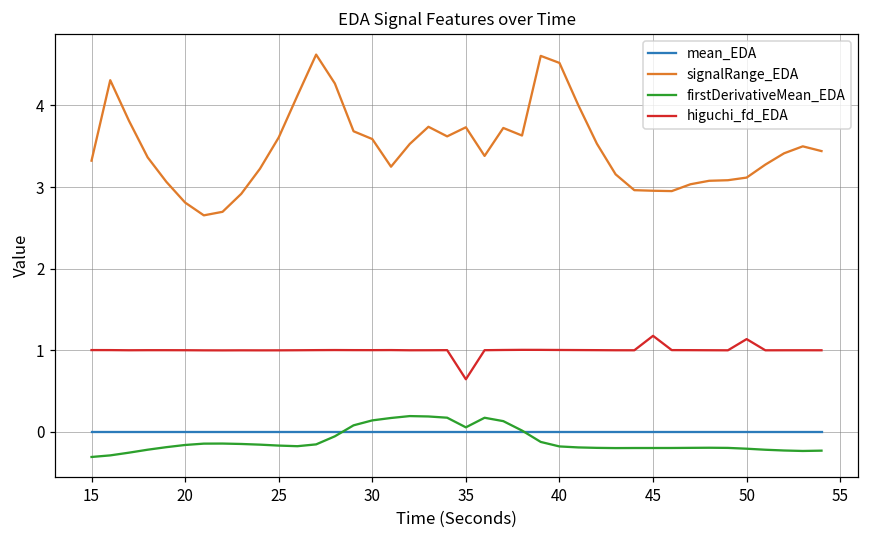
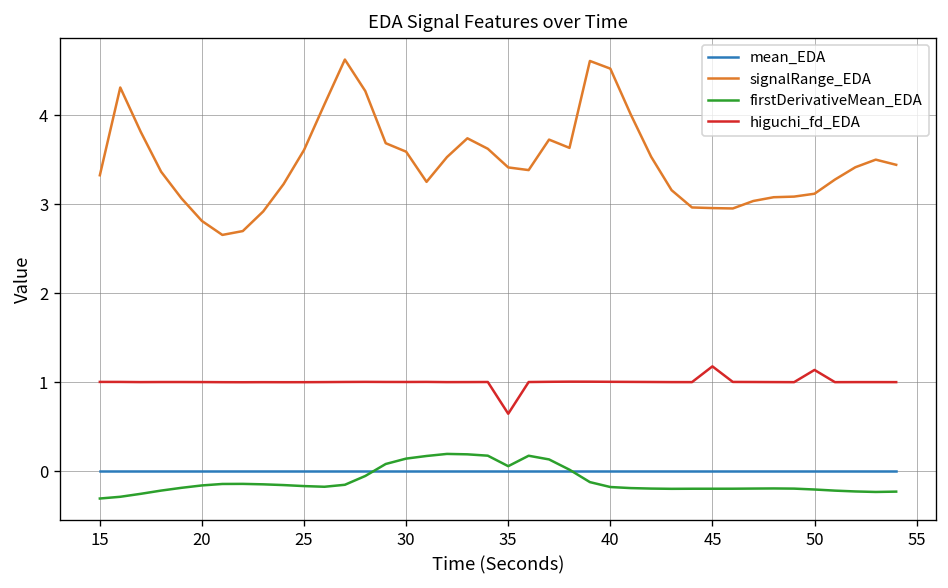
signalRange_EDA, 35: 3.7 -> 3.4
